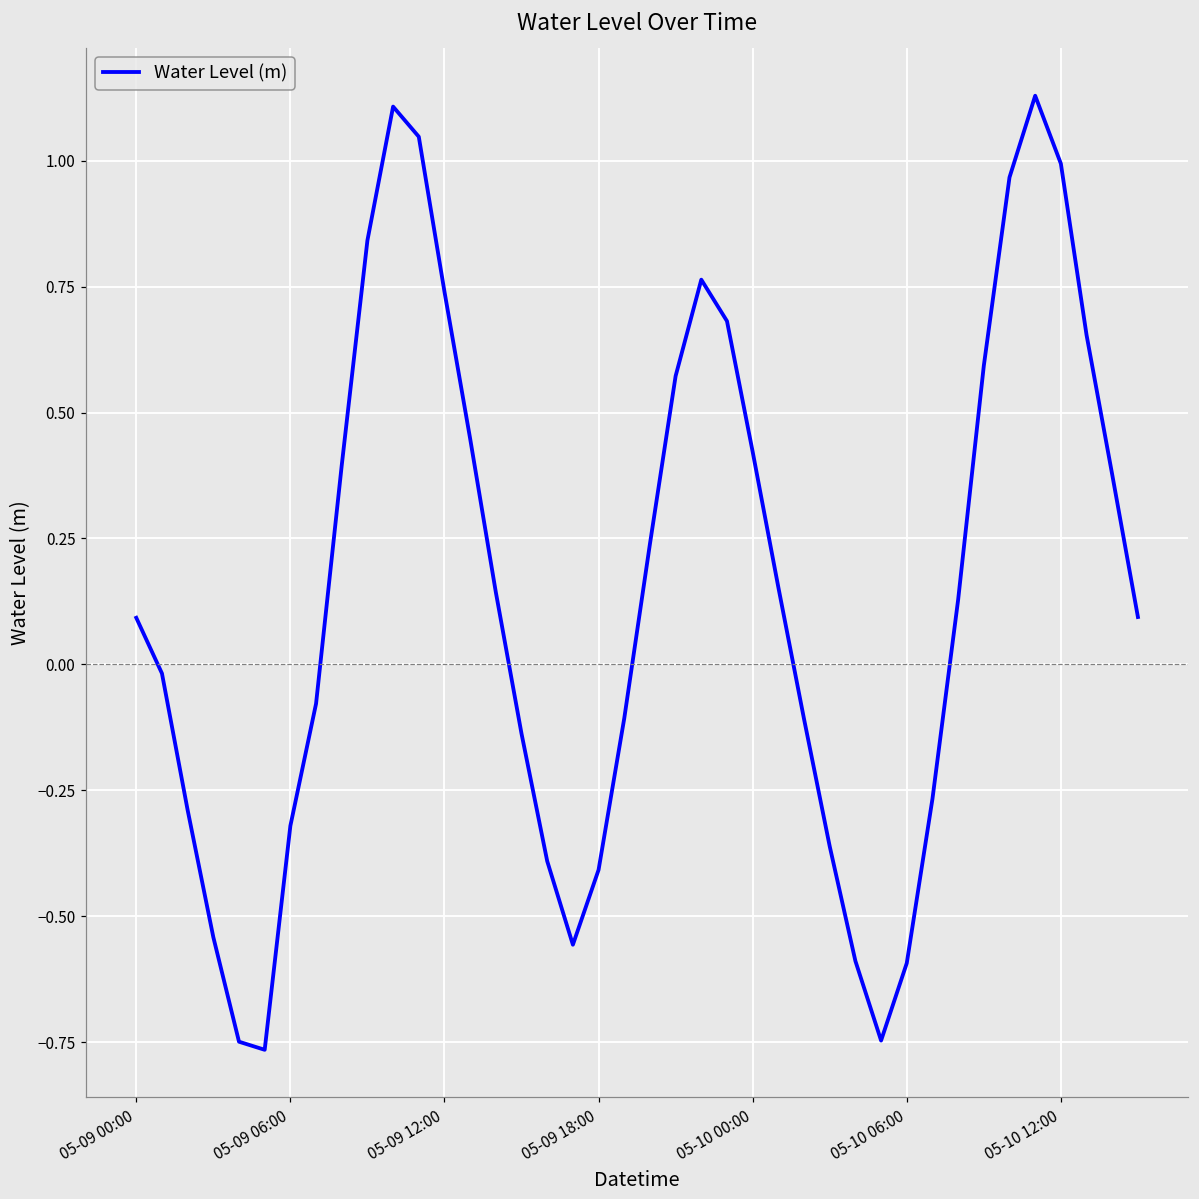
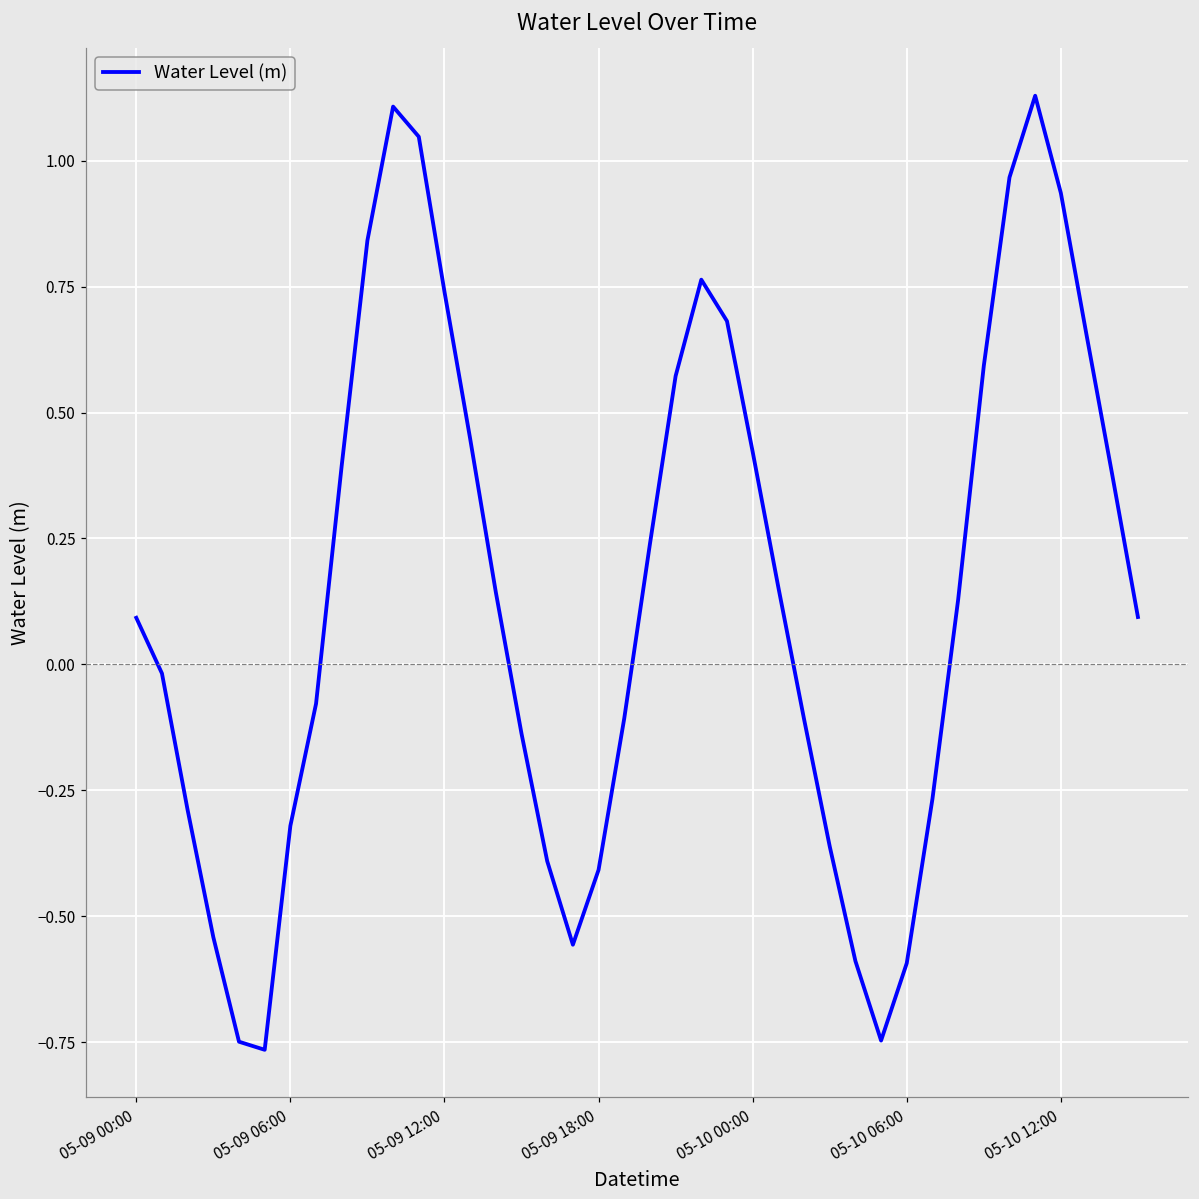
05-10 12:00: 0.99 -> 0.94
